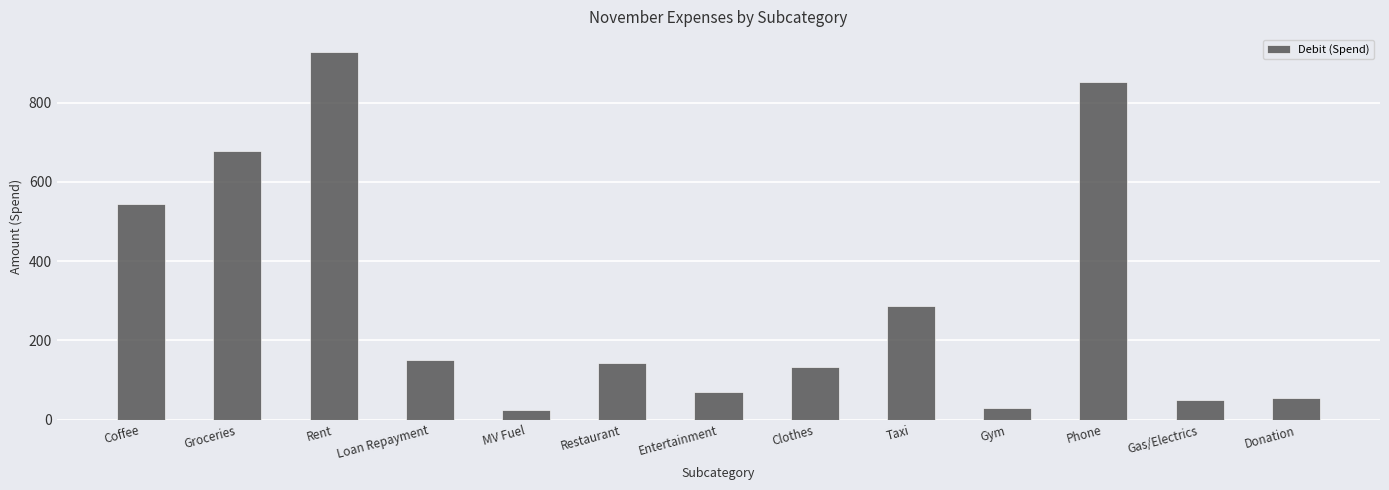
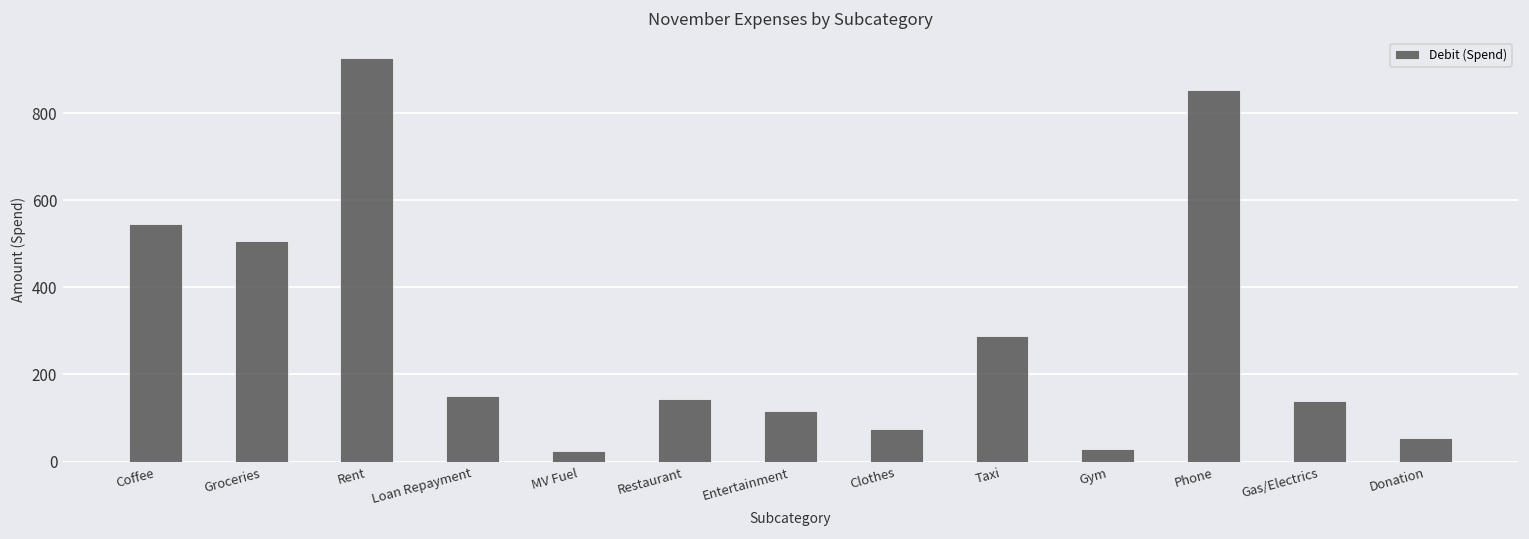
Groceries: 680 -> 510
Entertainment: 70 -> 120
Clothes: 130 -> 70
Gas/Electrics: 50 -> 140
